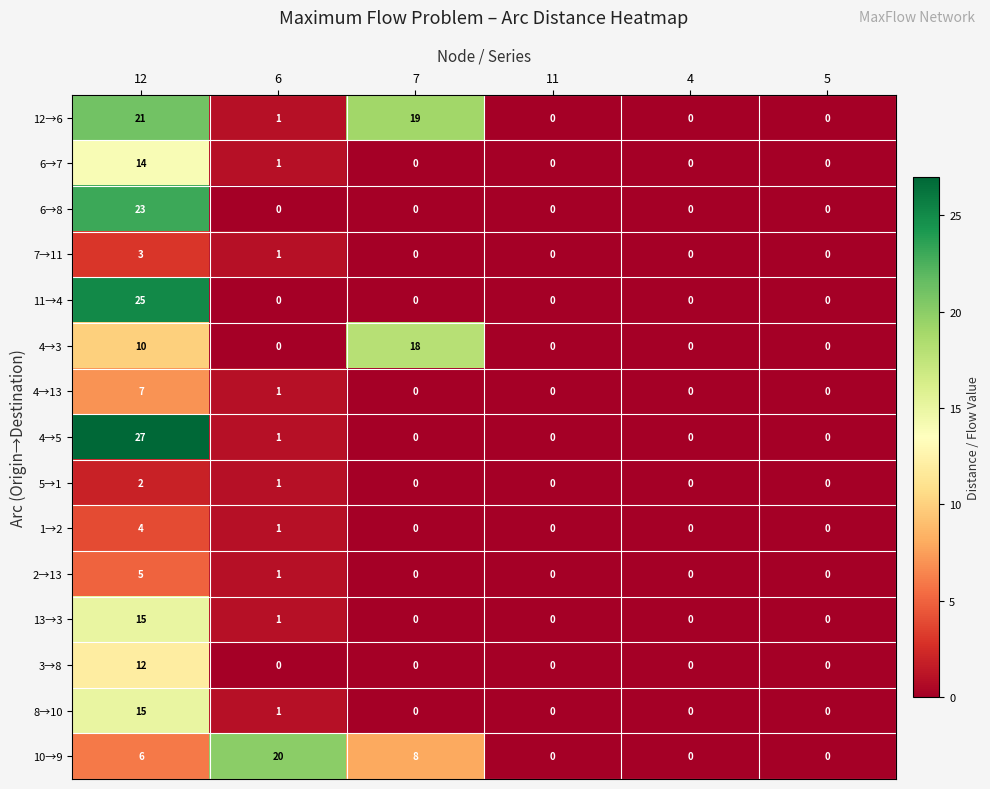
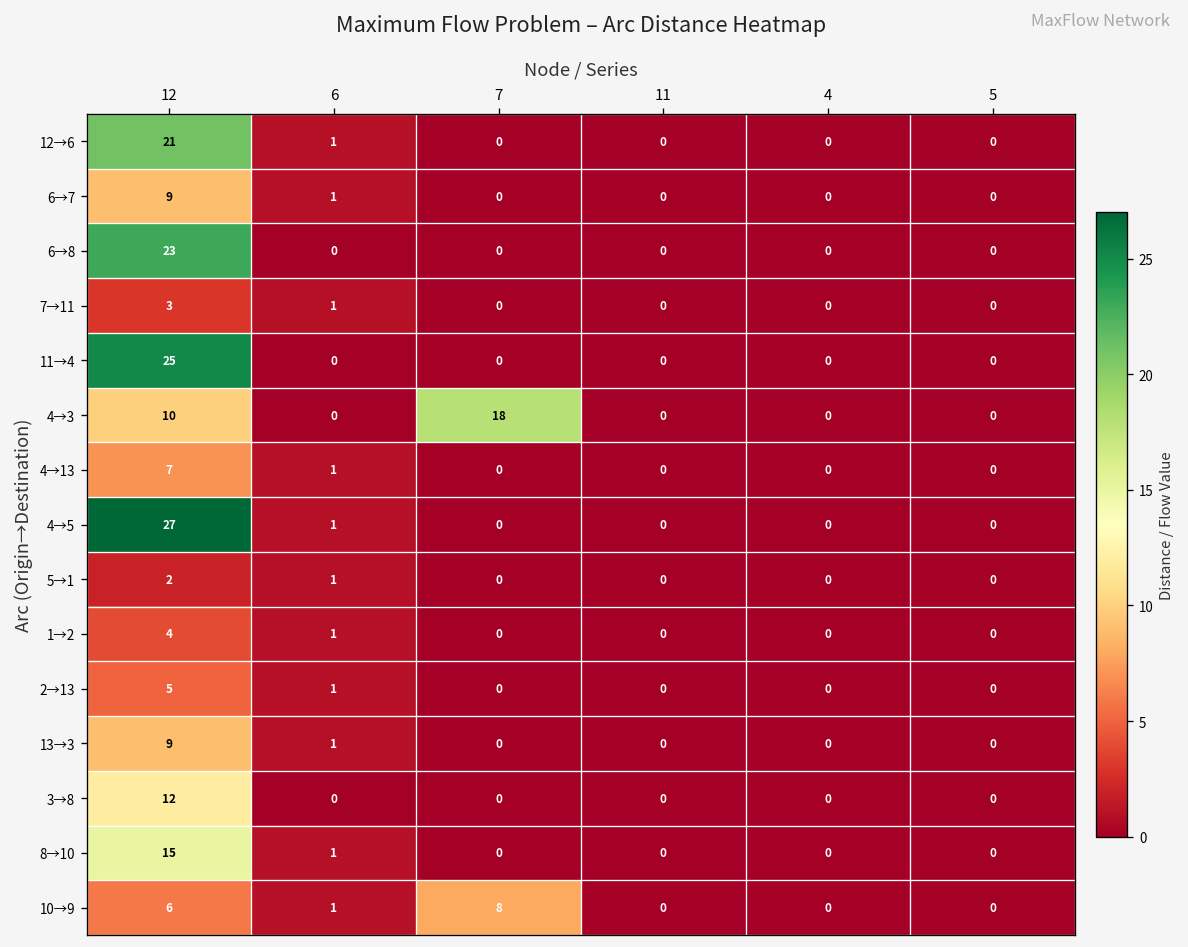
12→6, 7: 19 -> 0
6→7, 12: 14 -> 9
13→3, 12: 15 -> 9
10→9, 6: 20 -> 1
